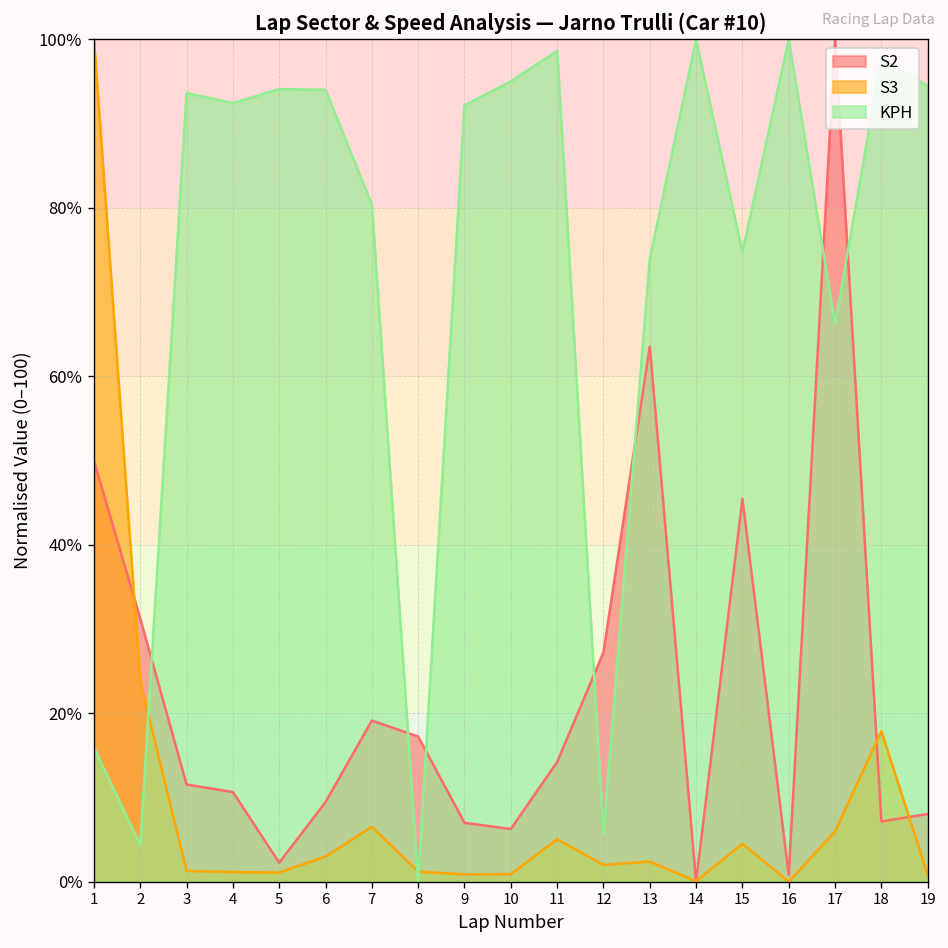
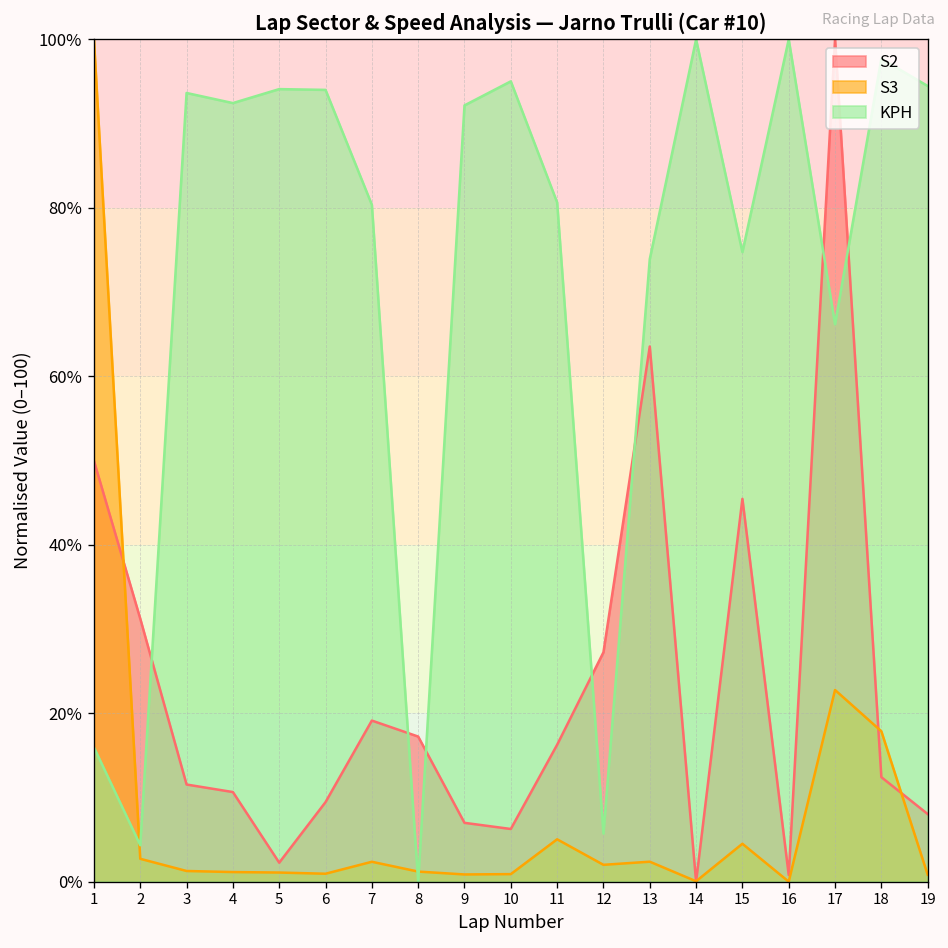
S3, 2: 24% -> 3%
S3, 6: 3% -> 1%
S3, 7: 7% -> 2%
S2, 11: 14% -> 16%
KPH, 11: 99% -> 81%
S3, 17: 6% -> 23%
S2, 18: 7% -> 12%
